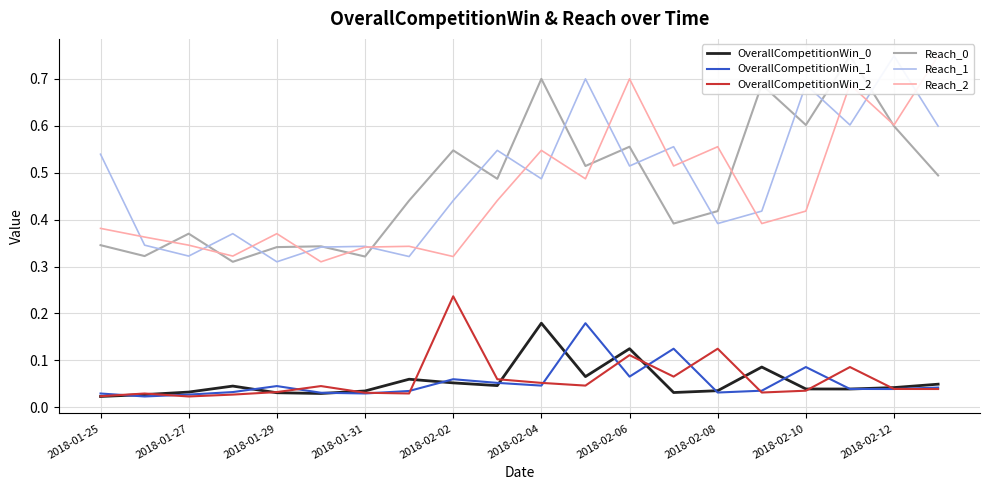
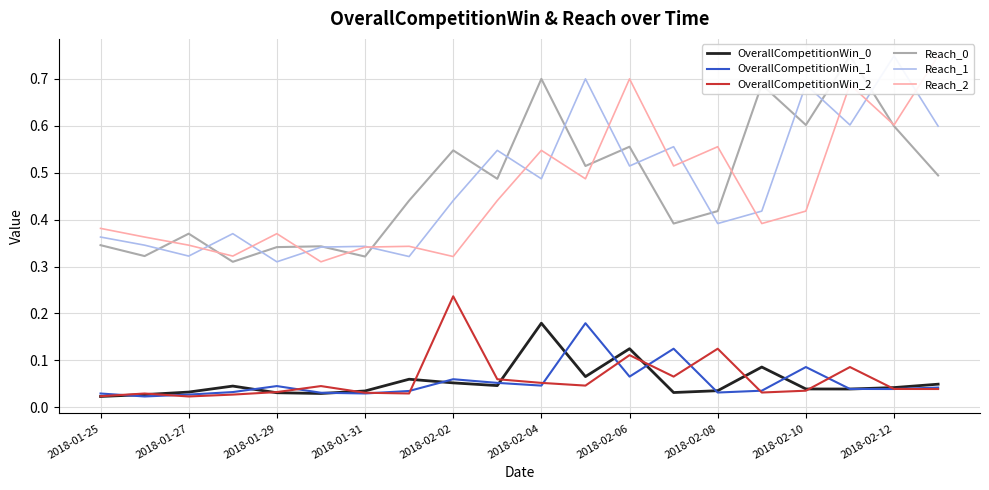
Reach_1, 2018-01-25: 0.54 -> 0.36
